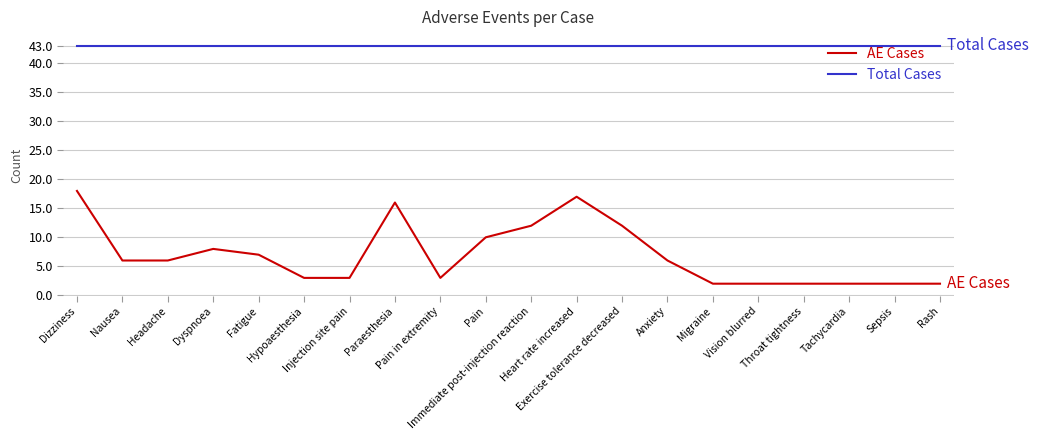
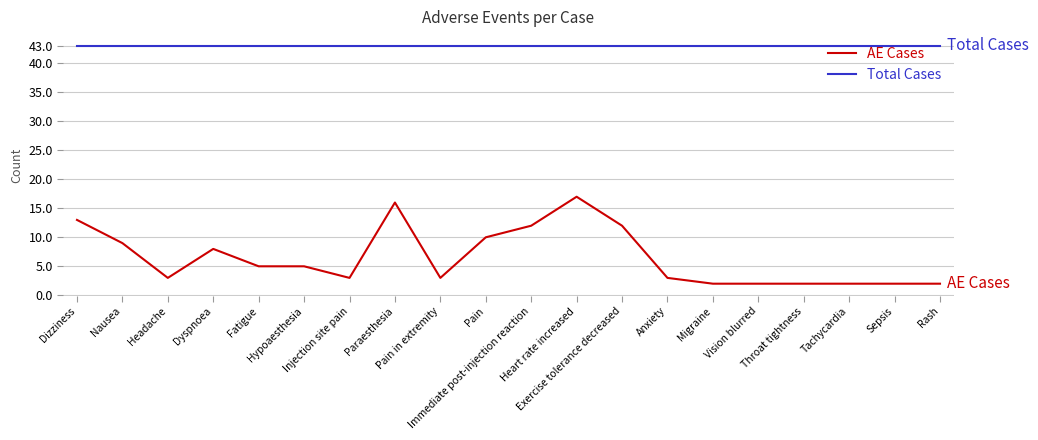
AE Cases, Dizziness: 18 -> 13
AE Cases, Nausea: 6 -> 9
AE Cases, Headache: 6 -> 3
AE Cases, Fatigue: 7 -> 5
AE Cases, Hypoaesthesia: 3 -> 5
AE Cases, Anxiety: 6 -> 3
